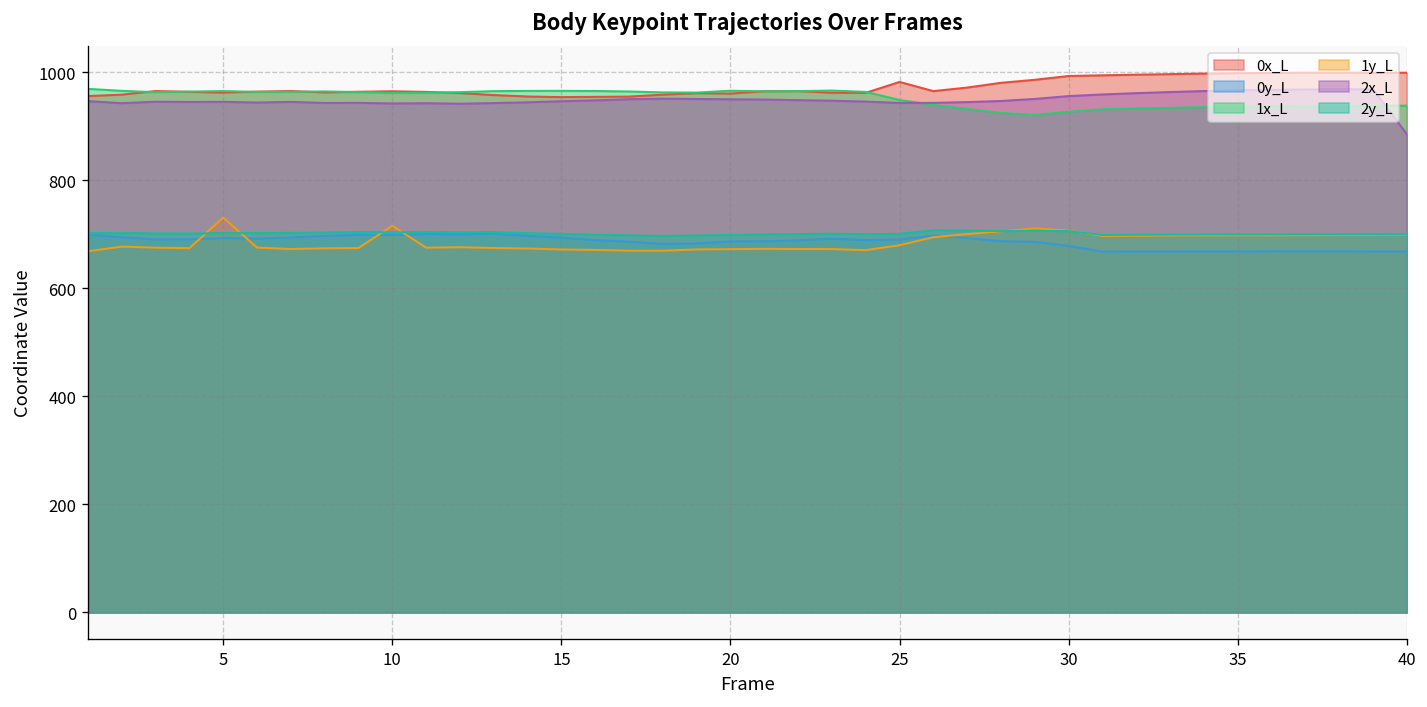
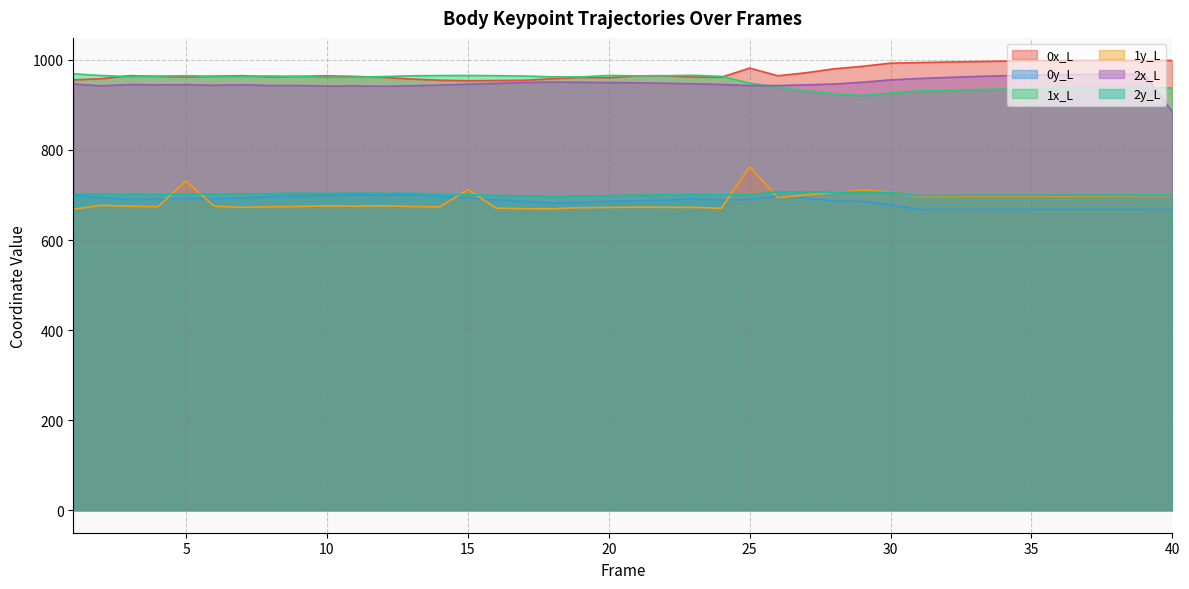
1y_L, 10: 720 -> 680
1y_L, 15: 670 -> 710
1y_L, 25: 680 -> 760
